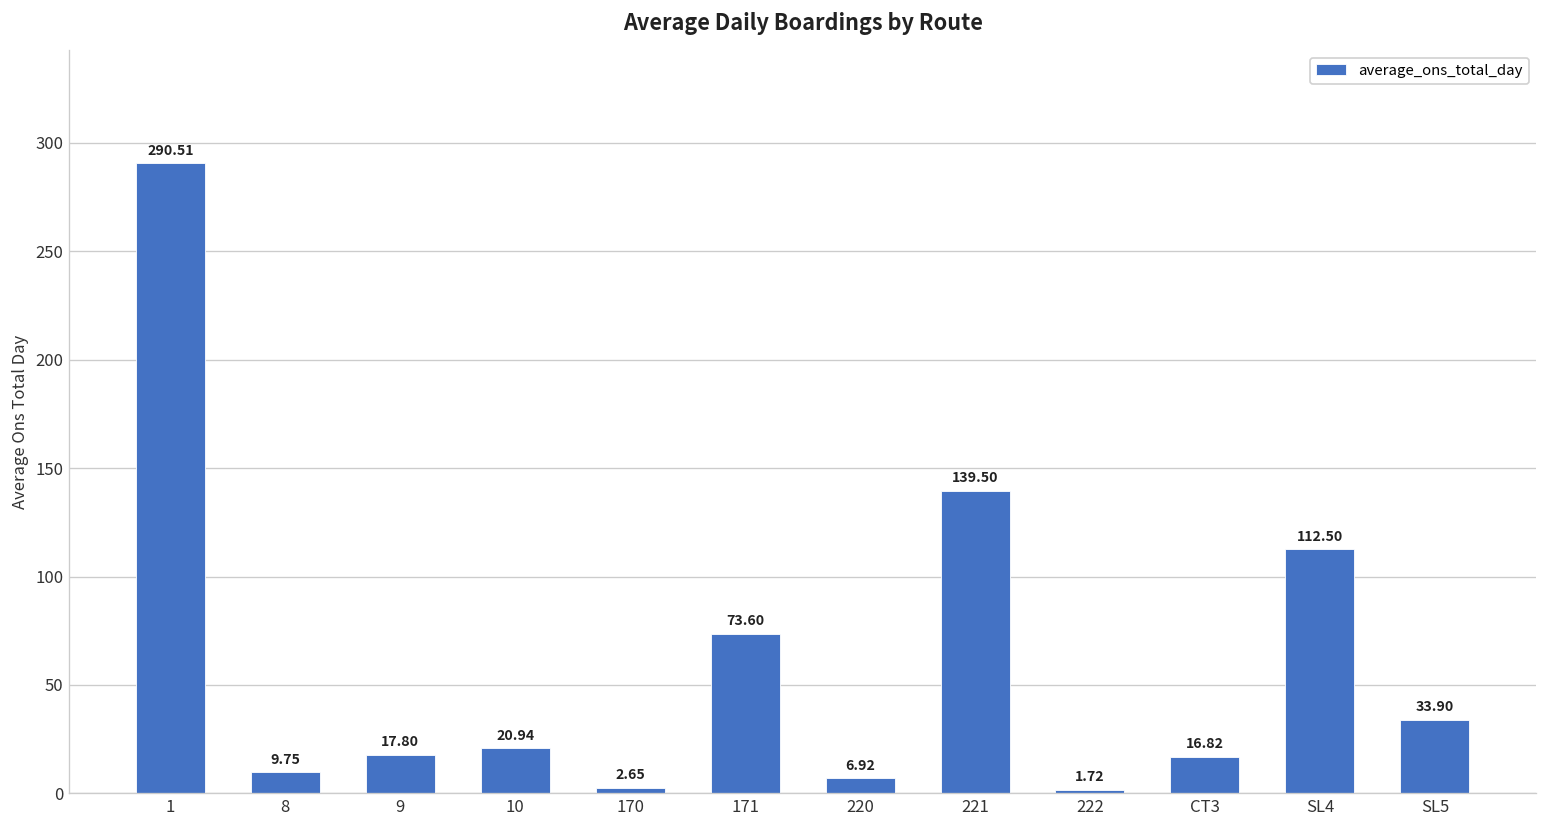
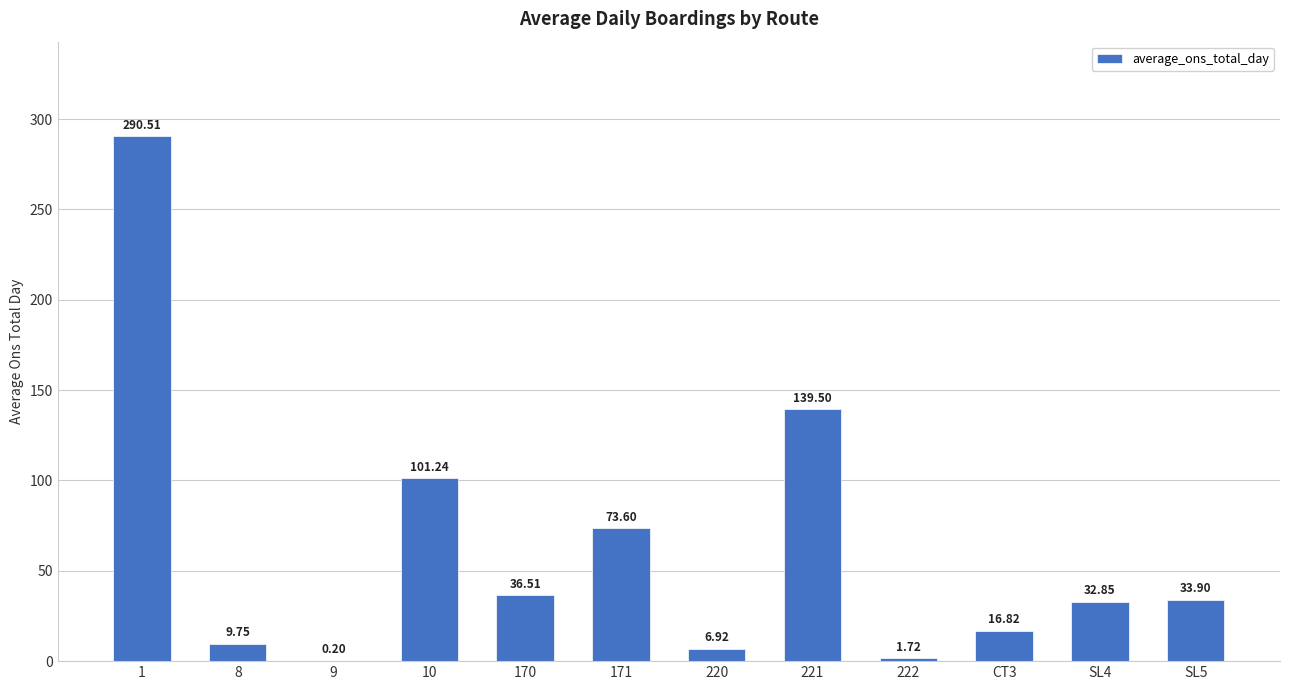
9: 17.80 -> 0.20
10: 20.94 -> 101.24
170: 2.65 -> 36.51
SL4: 112.50 -> 32.85
